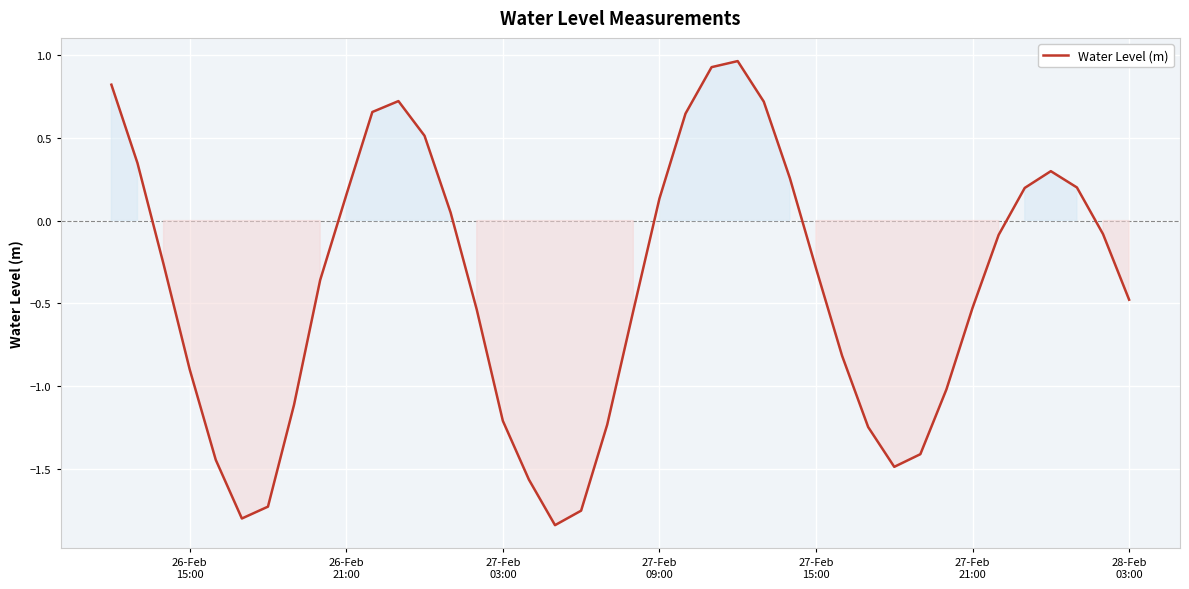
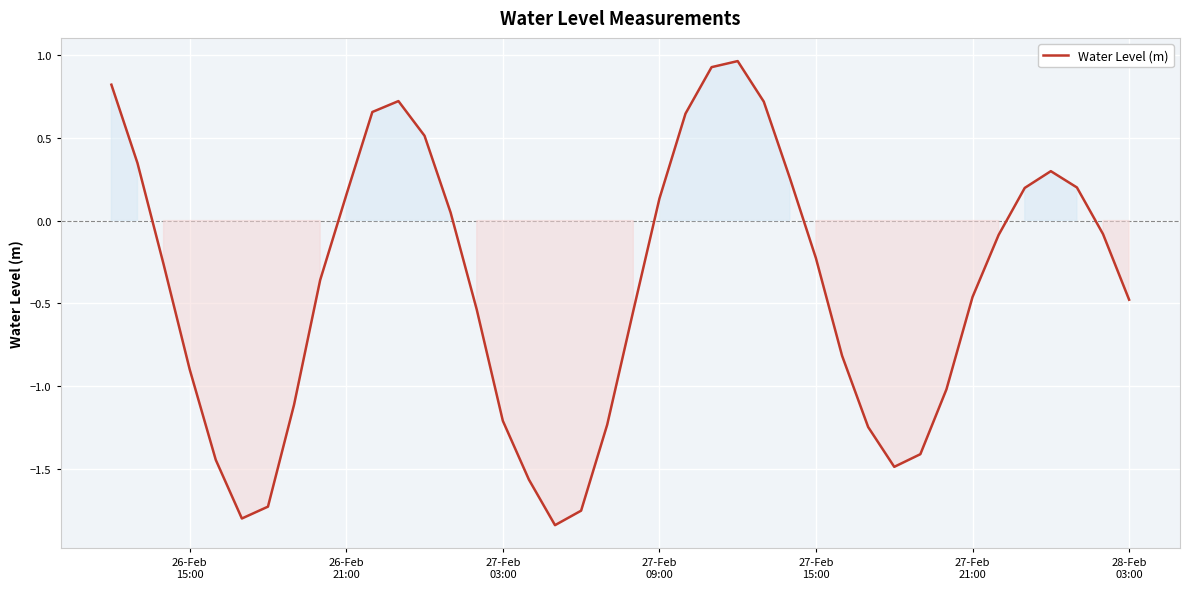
27-Feb 15:00: -0.29 -> -0.23
27-Feb 21:00: -0.53 -> -0.46
